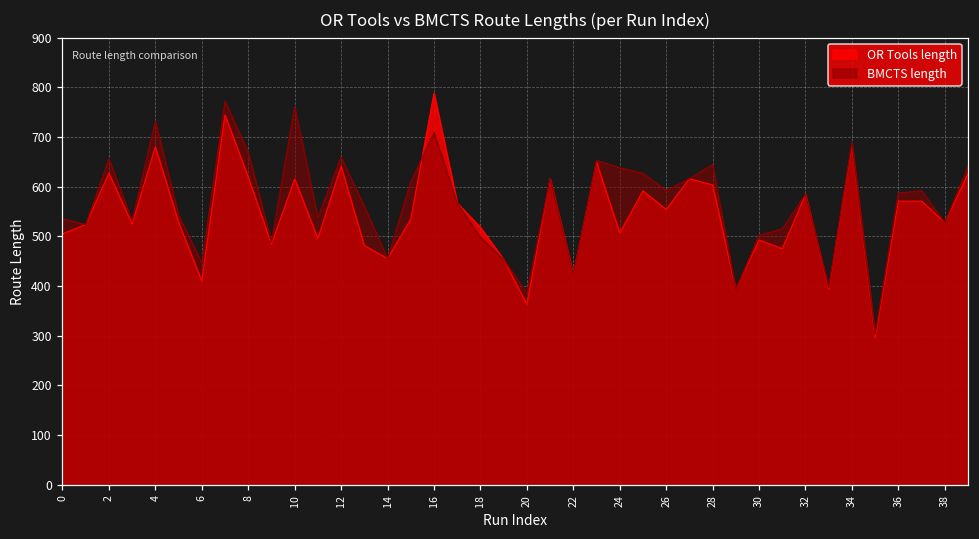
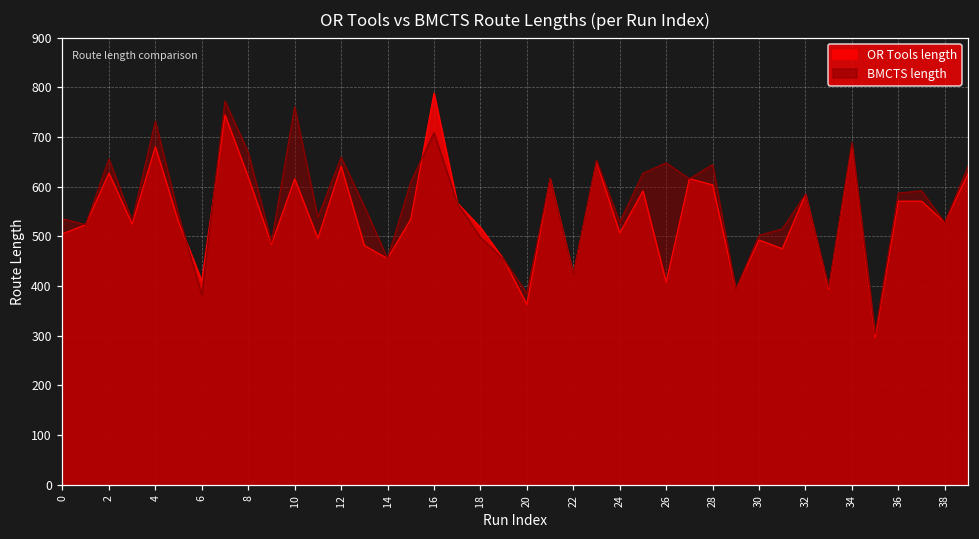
BMCTS length, 6: 450 -> 380
BMCTS length, 24: 640 -> 530
OR Tools length, 26: 550 -> 410
BMCTS length, 26: 590 -> 650
